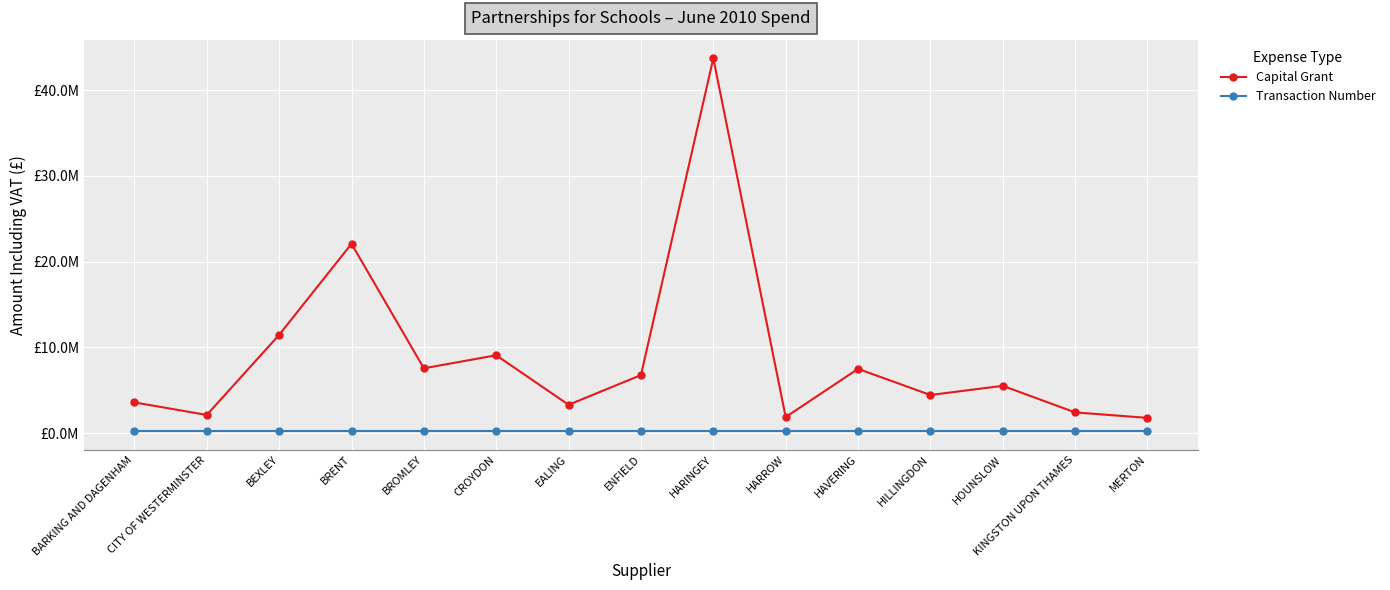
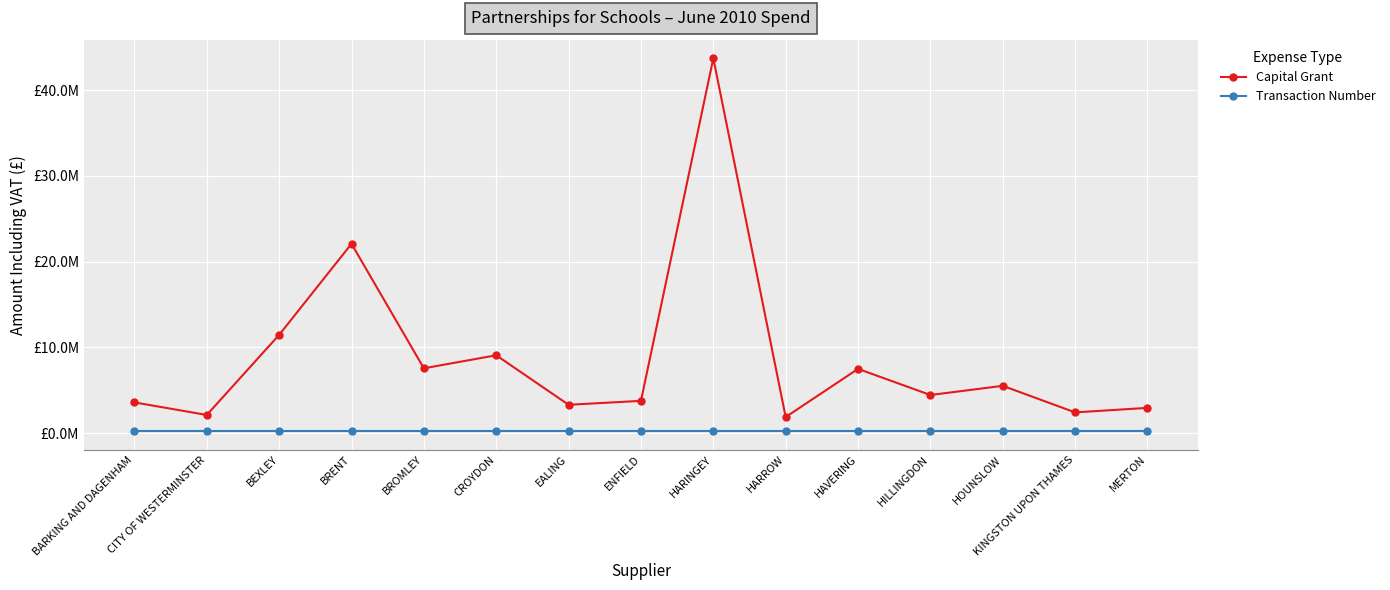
Capital Grant, ENFIELD: £7000000 -> £4000000
Capital Grant, MERTON: £2000000 -> £3000000
